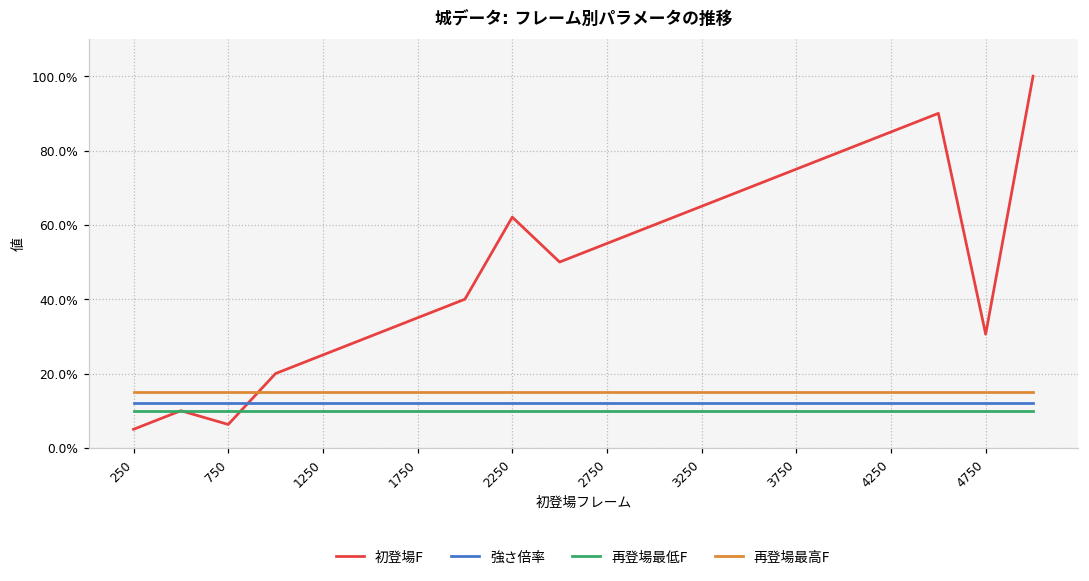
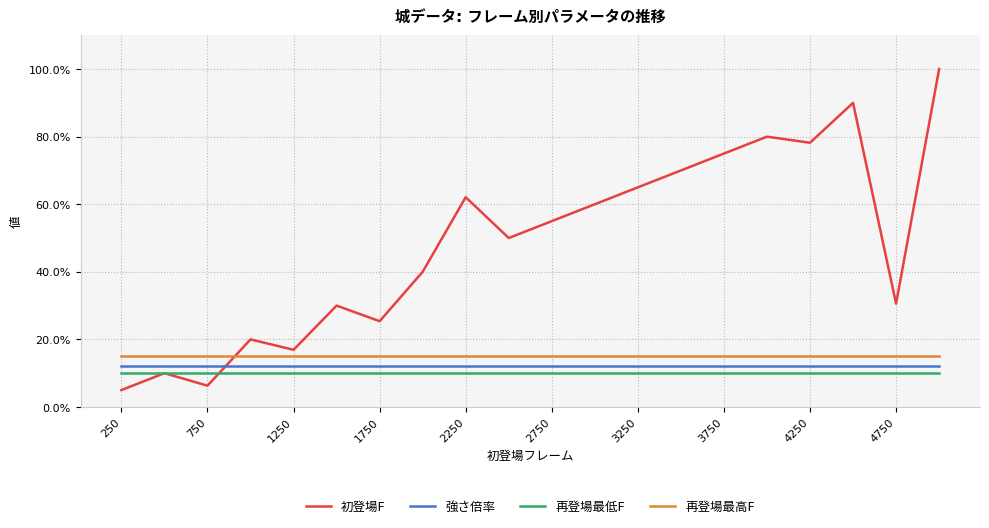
初登場F, 1250: 25% -> 17%
初登場F, 1750: 35% -> 25%
初登場F, 4250: 85% -> 78%
